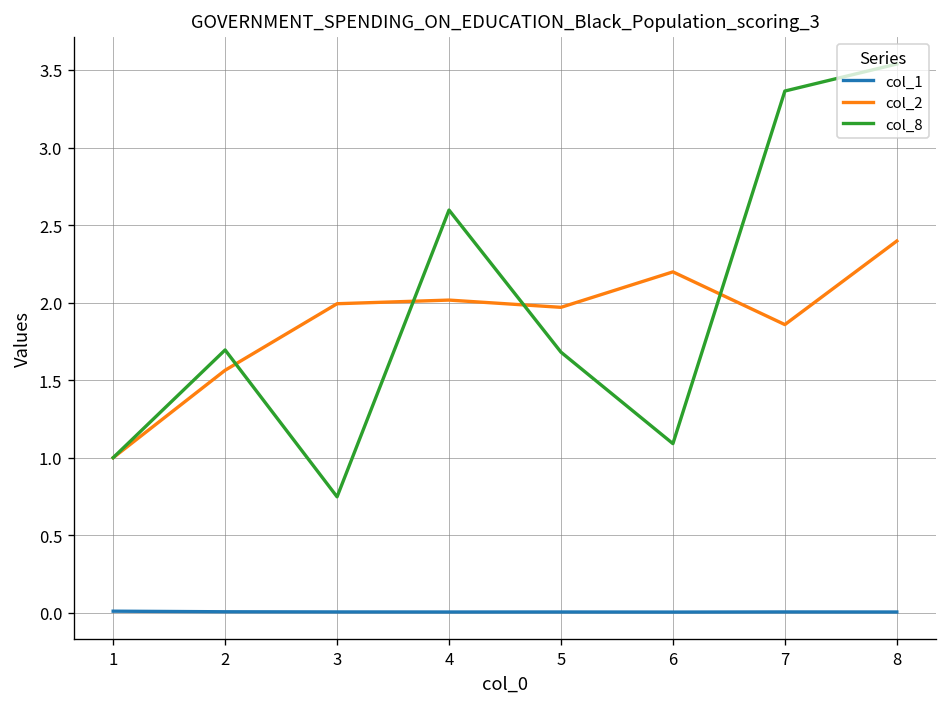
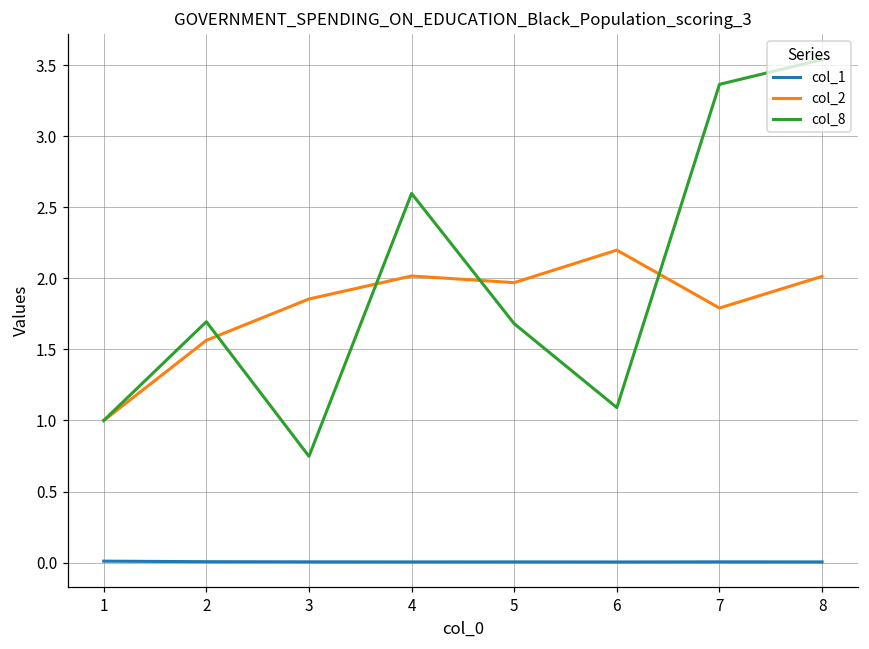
col_2, 3: 1.99 -> 1.85
col_2, 7: 1.86 -> 1.79
col_2, 8: 2.40 -> 2.01
